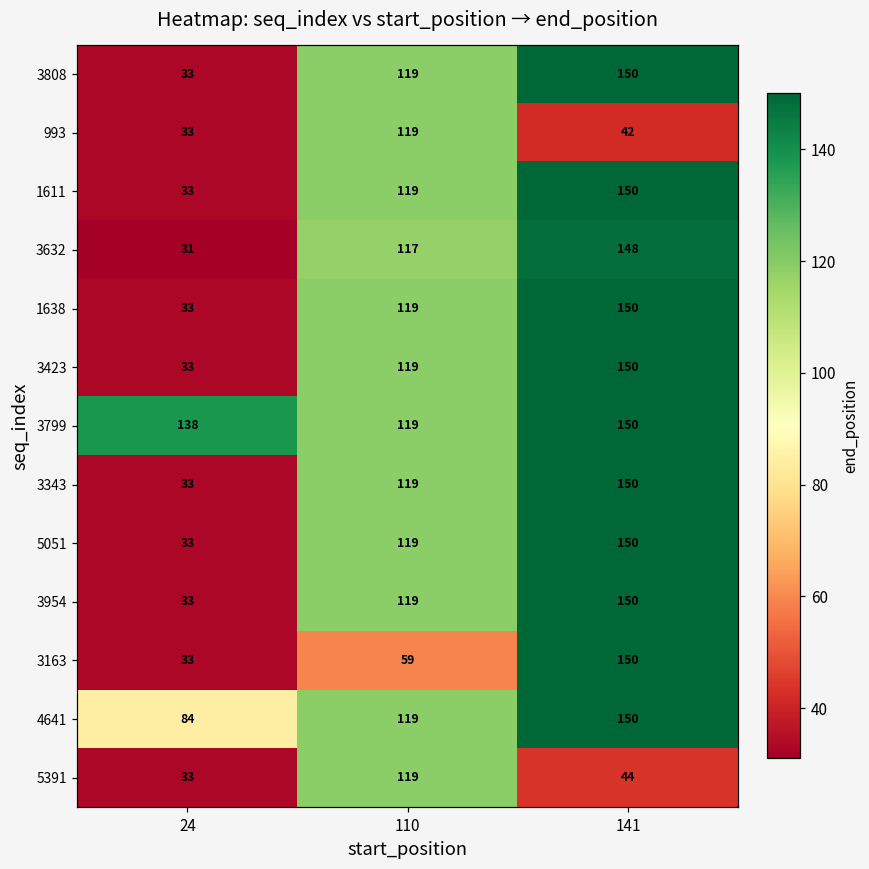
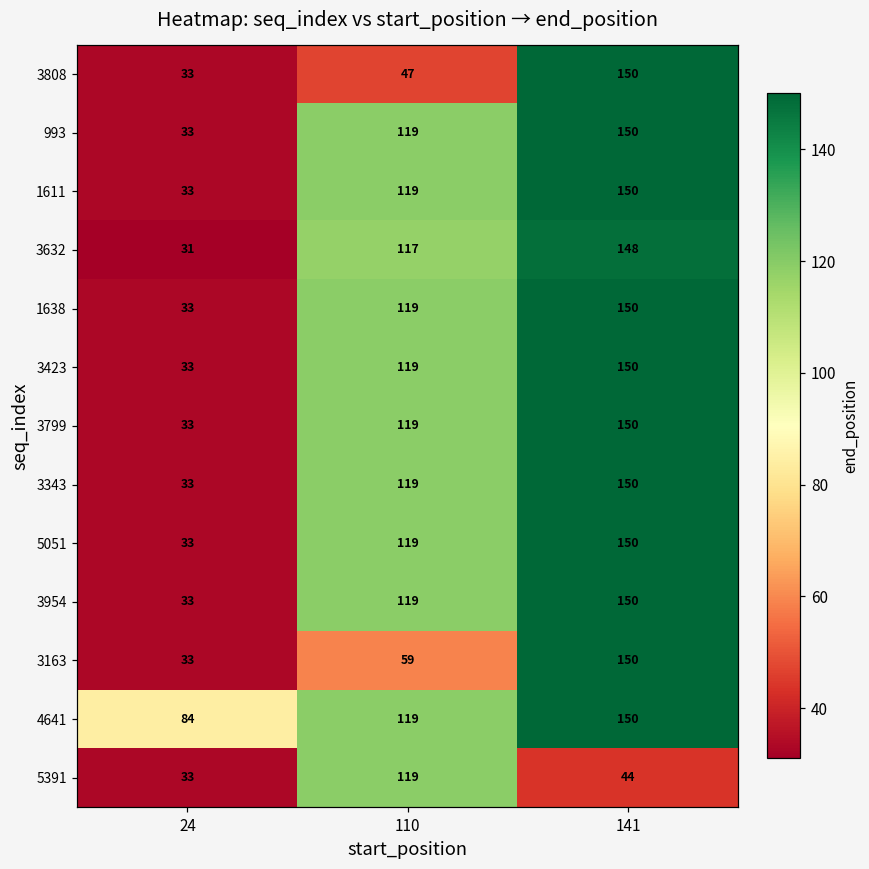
3808, 110: 119 -> 47
993, 141: 42 -> 150
3799, 24: 138 -> 33
